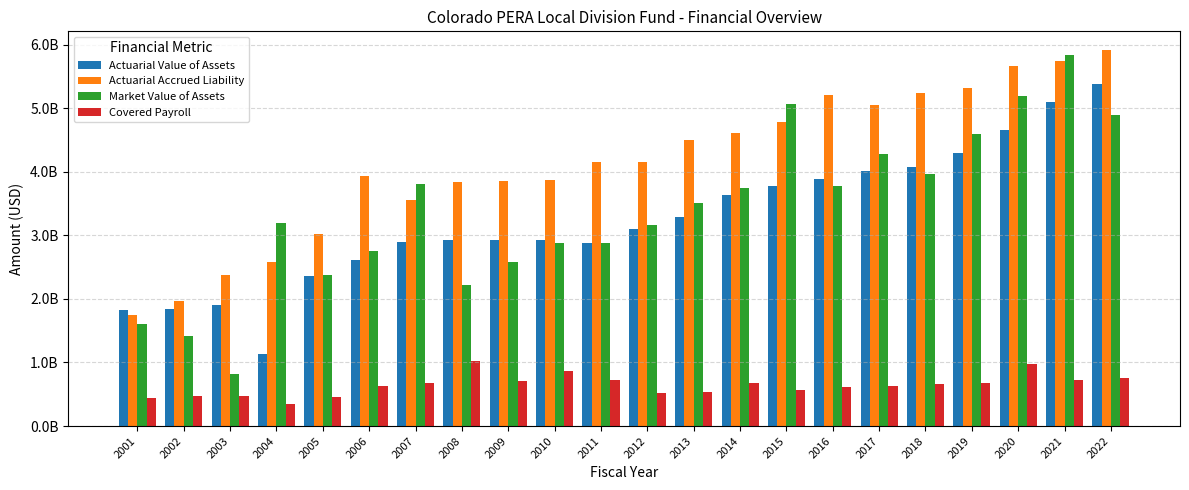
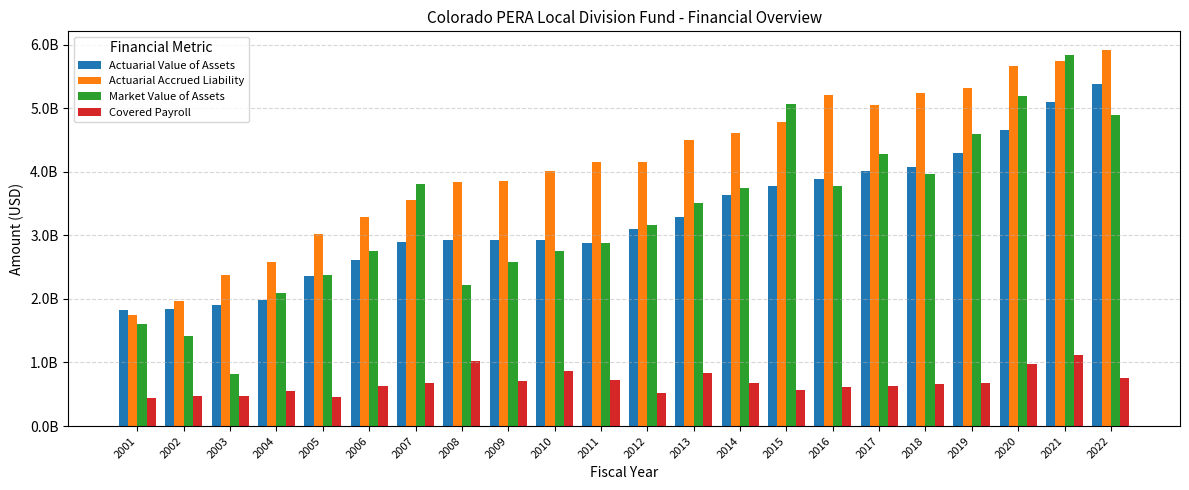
Actuarial Value of Assets, 2004: 1100000000 -> 2000000000
Market Value of Assets, 2004: 3200000000 -> 2100000000
Covered Payroll, 2004: 400000000 -> 500000000
Actuarial Accrued Liability, 2006: 3900000000 -> 3300000000
Actuarial Accrued Liability, 2010: 3900000000 -> 4000000000
Market Value of Assets, 2010: 2900000000 -> 2800000000
Covered Payroll, 2013: 500000000 -> 800000000
Covered Payroll, 2021: 700000000 -> 1100000000
